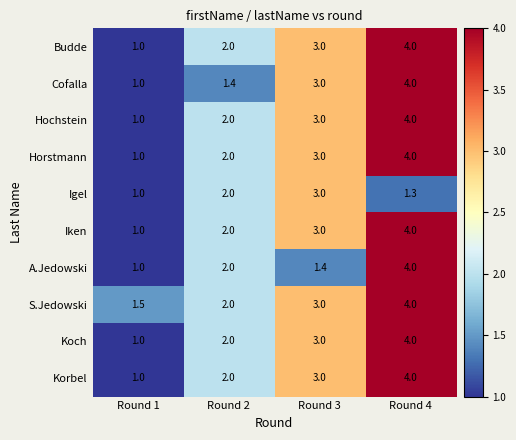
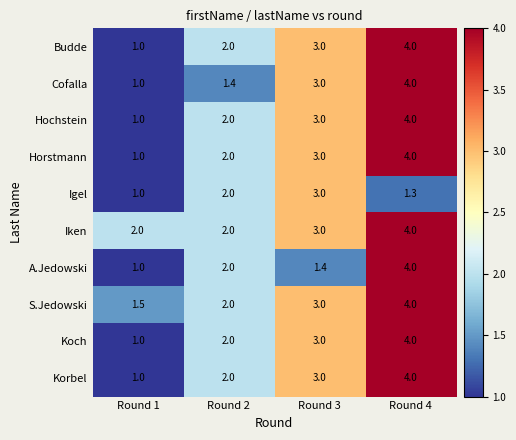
Iken, Round 1: 1.0 -> 2.0
